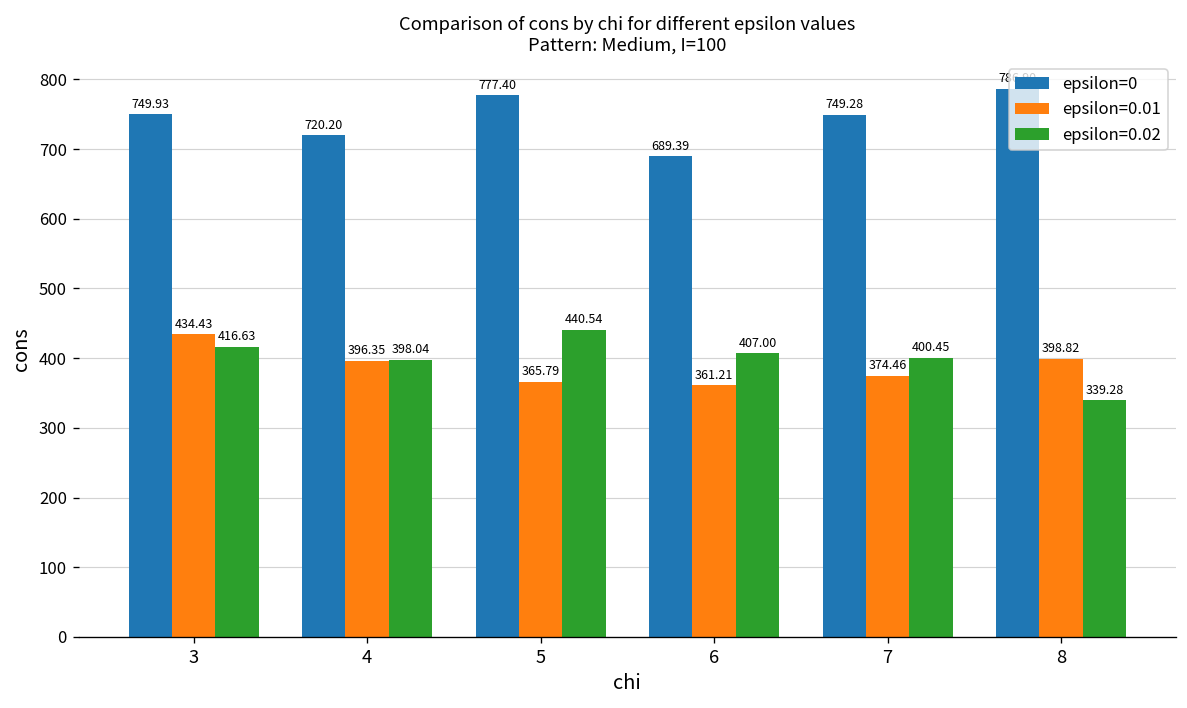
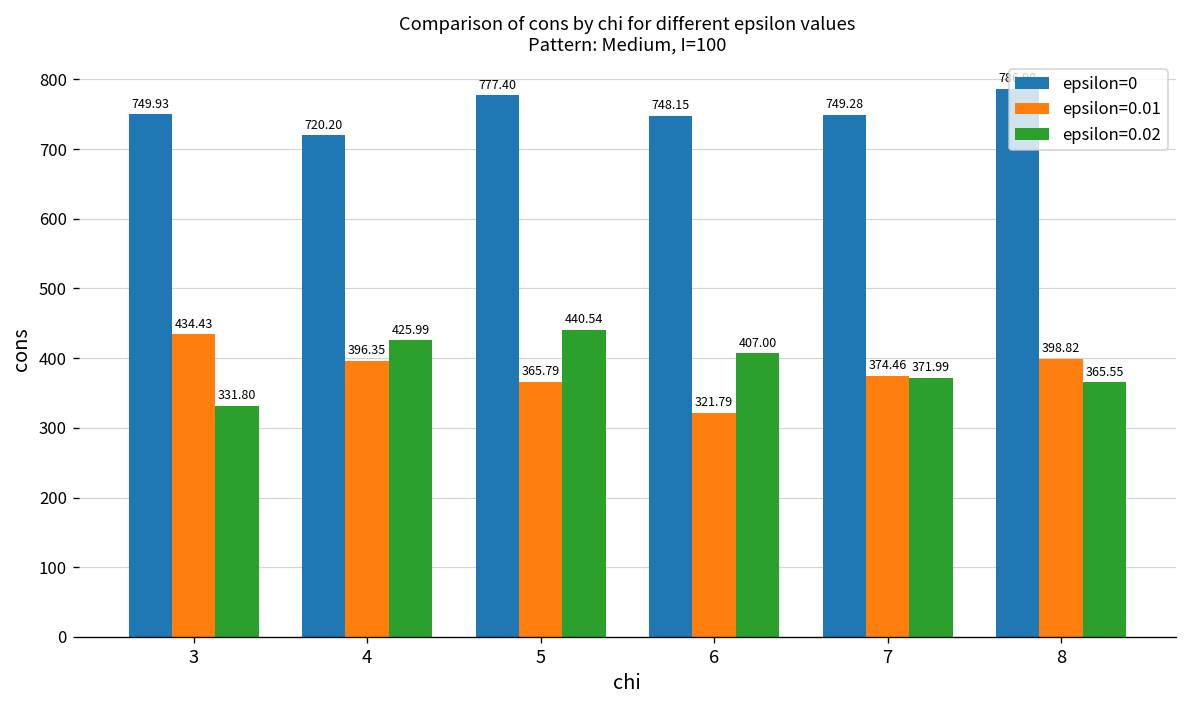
epsilon=0.02, 3: 416.63 -> 331.80
epsilon=0.02, 4: 398.04 -> 425.99
epsilon=0, 6: 689.39 -> 748.15
epsilon=0.01, 6: 361.21 -> 321.79
epsilon=0.02, 7: 400.45 -> 371.99
epsilon=0.02, 8: 339.28 -> 365.55
